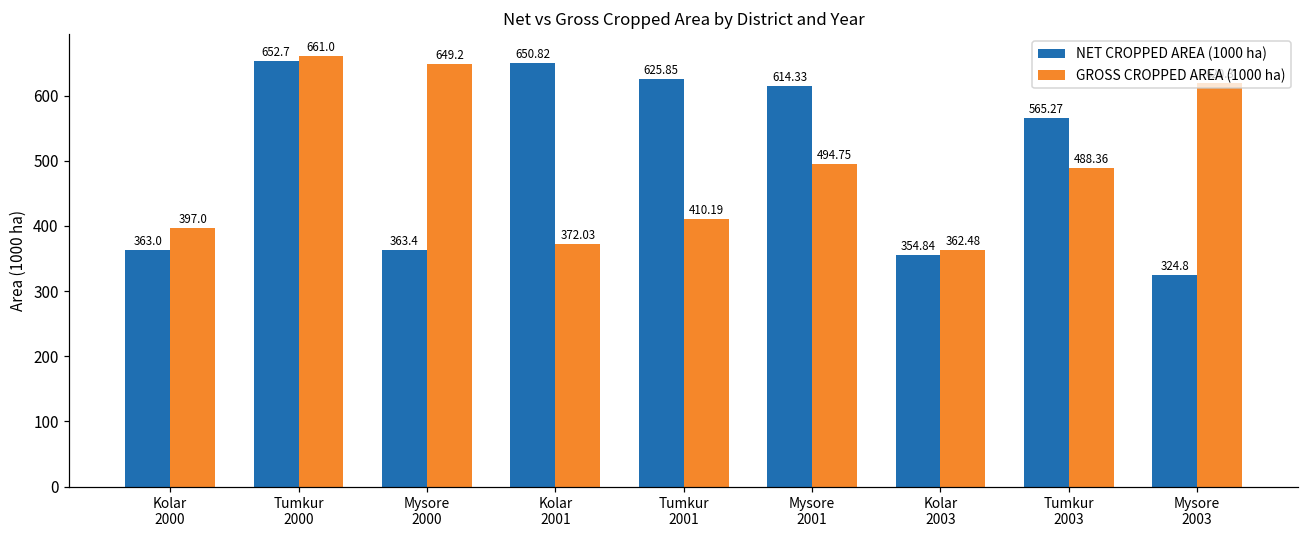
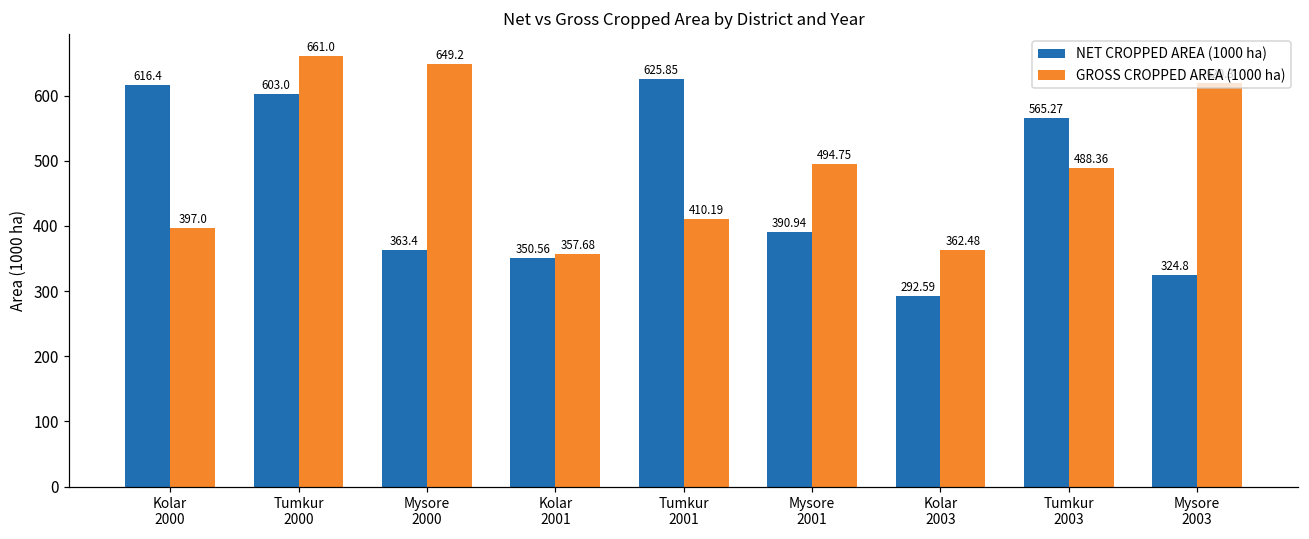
NET CROPPED AREA (1000 ha), Kolar 2000: 363.0 -> 616.4
NET CROPPED AREA (1000 ha), Tumkur 2000: 652.7 -> 603.0
NET CROPPED AREA (1000 ha), Kolar 2001: 650.82 -> 350.56
GROSS CROPPED AREA (1000 ha), Kolar 2001: 372.03 -> 357.68
NET CROPPED AREA (1000 ha), Mysore 2001: 614.33 -> 390.94
NET CROPPED AREA (1000 ha), Kolar 2003: 354.84 -> 292.59
